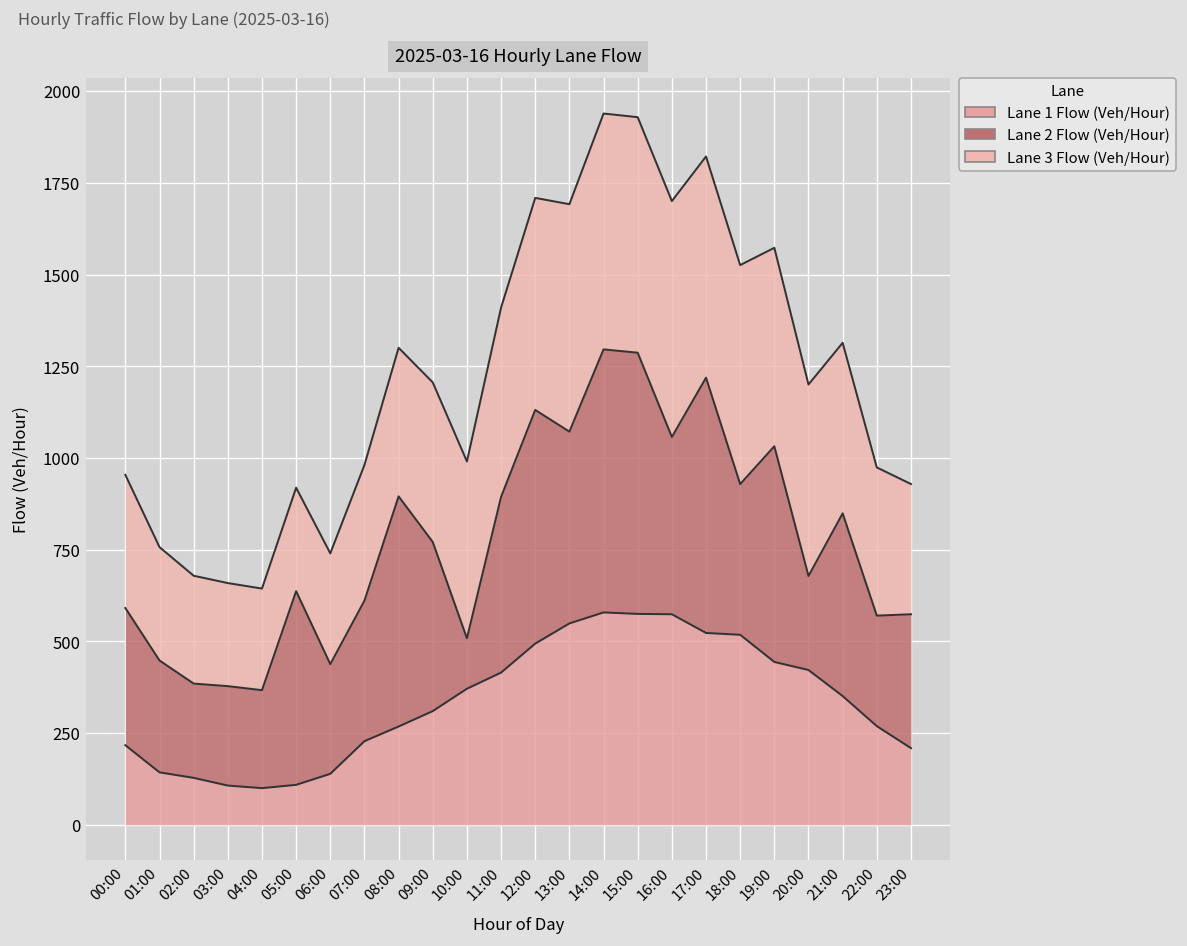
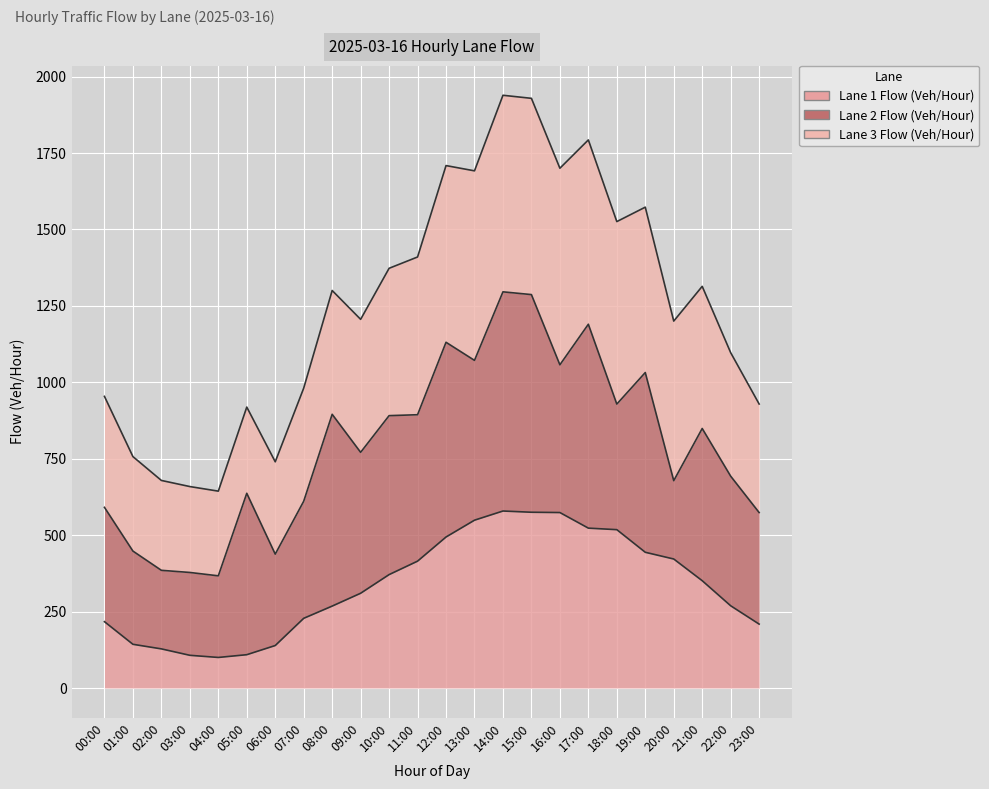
Lane 2 Flow (Veh/Hour), 10:00: 140 -> 520
Lane 2 Flow (Veh/Hour), 17:00: 700 -> 670
Lane 2 Flow (Veh/Hour), 22:00: 300 -> 420
